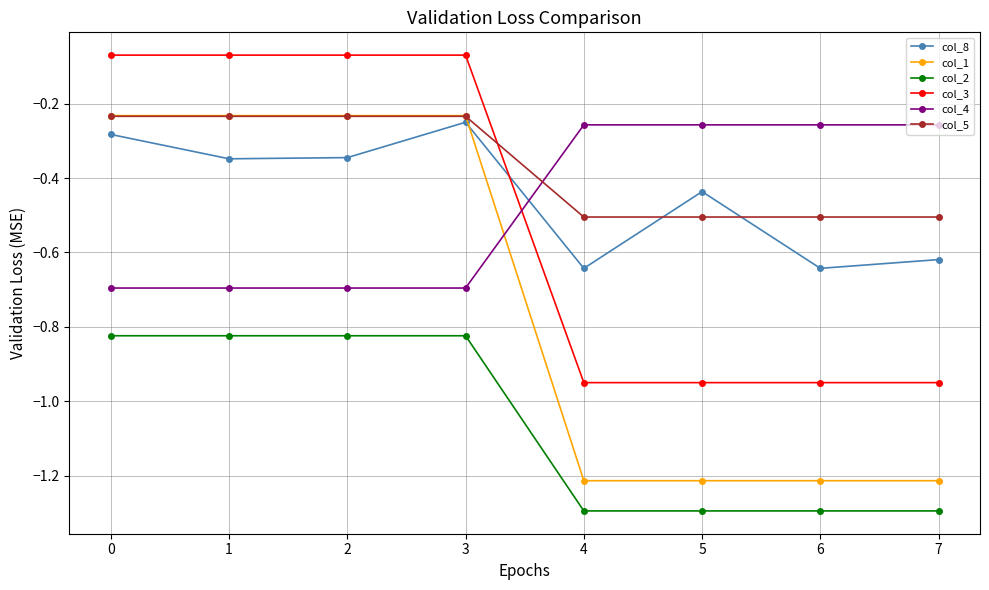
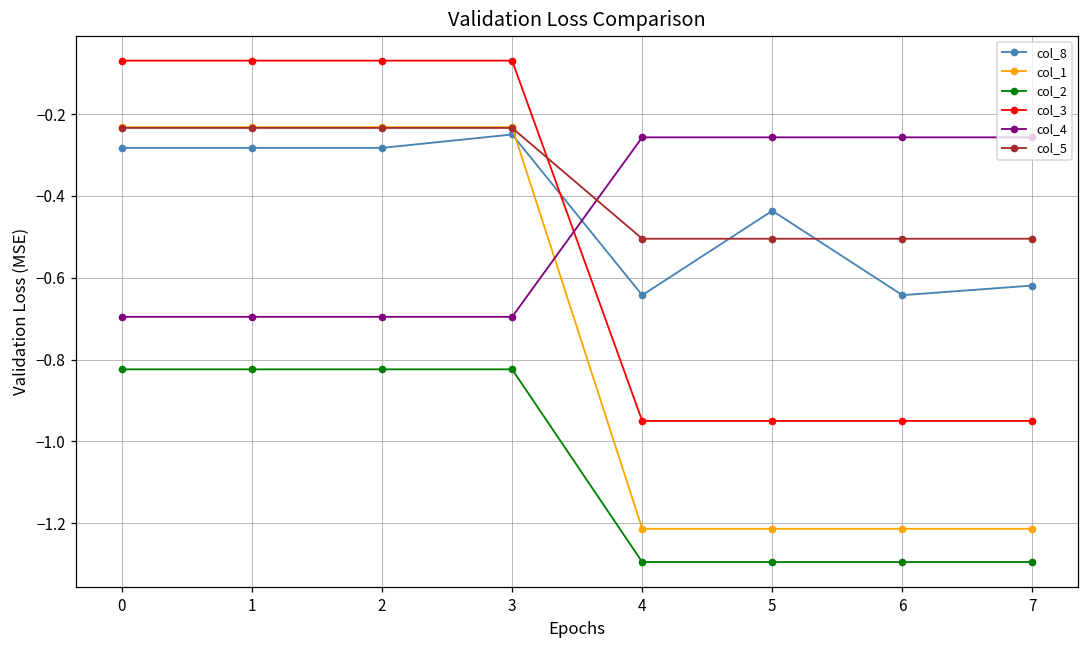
col_8, 1: -0.35 -> -0.28
col_8, 2: -0.35 -> -0.28
